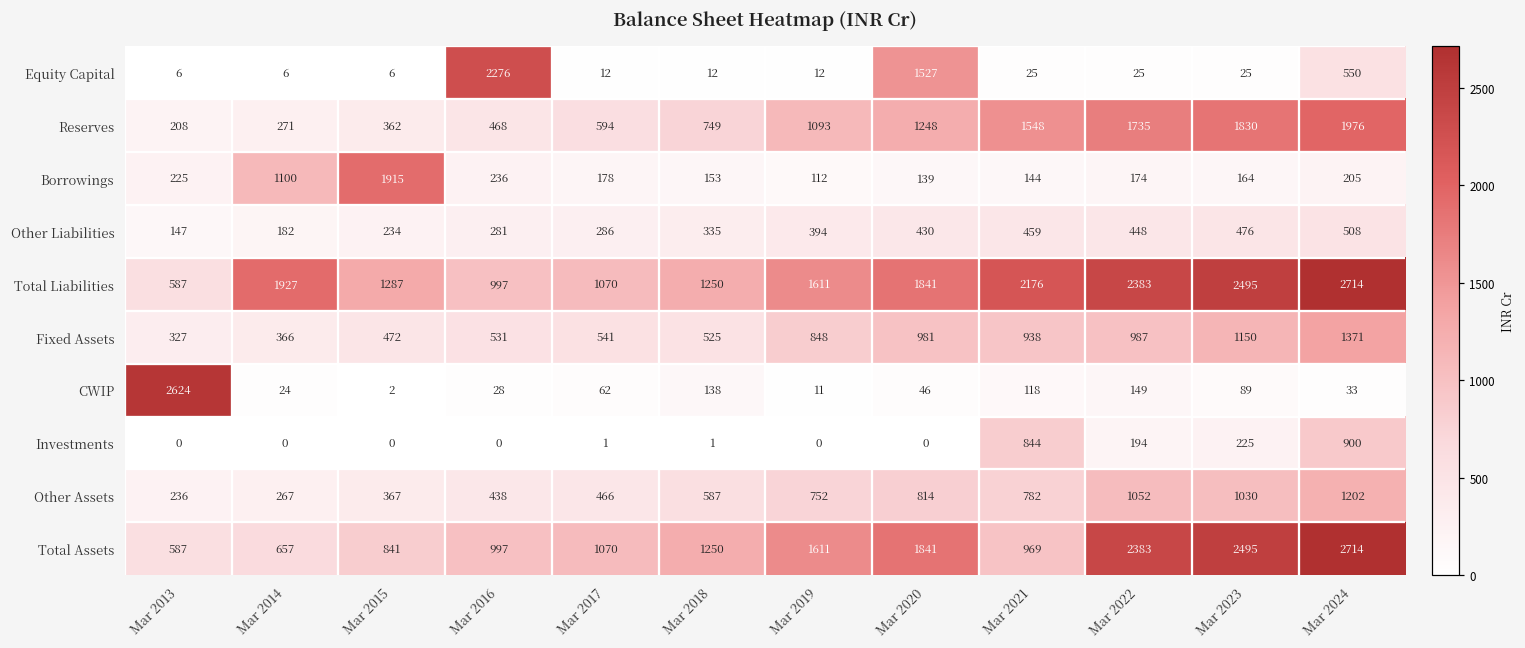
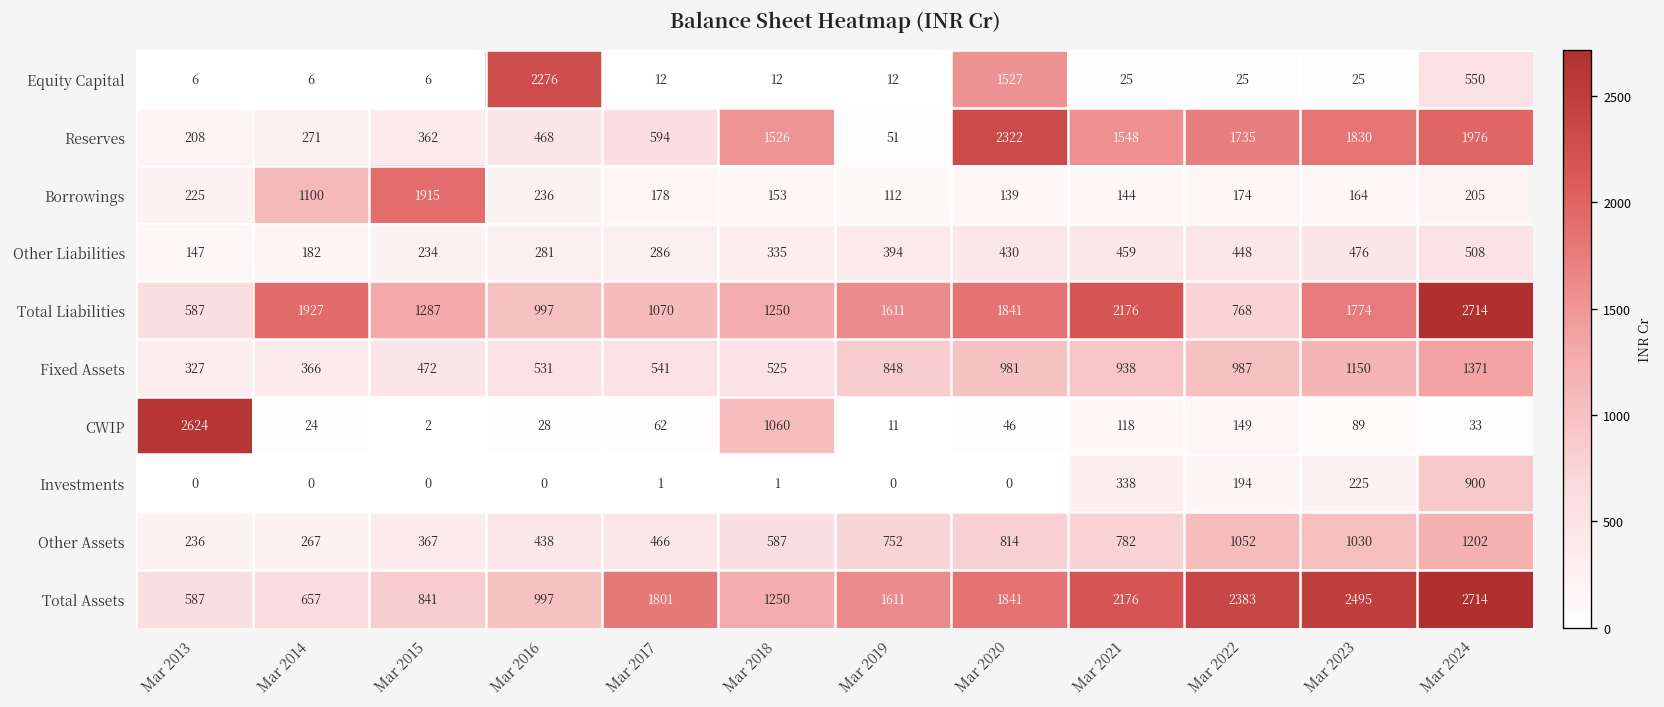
Reserves, Mar 2018: 749 -> 1526
Reserves, Mar 2019: 1093 -> 51
Reserves, Mar 2020: 1248 -> 2322
Total Liabilities, Mar 2022: 2383 -> 768
Total Liabilities, Mar 2023: 2495 -> 1774
CWIP, Mar 2018: 138 -> 1060
Investments, Mar 2021: 844 -> 338
Total Assets, Mar 2017: 1070 -> 1801
Total Assets, Mar 2021: 969 -> 2176
